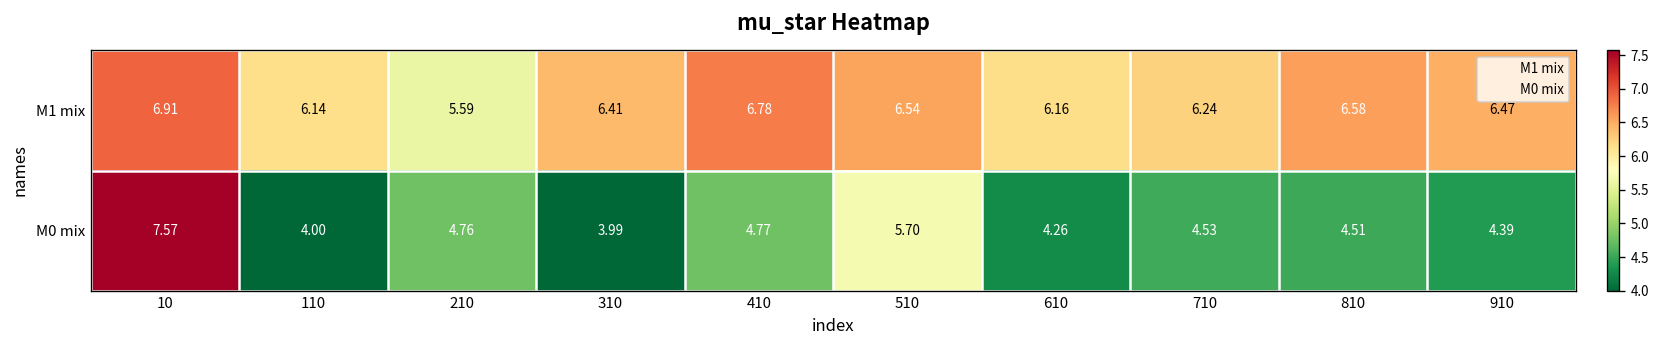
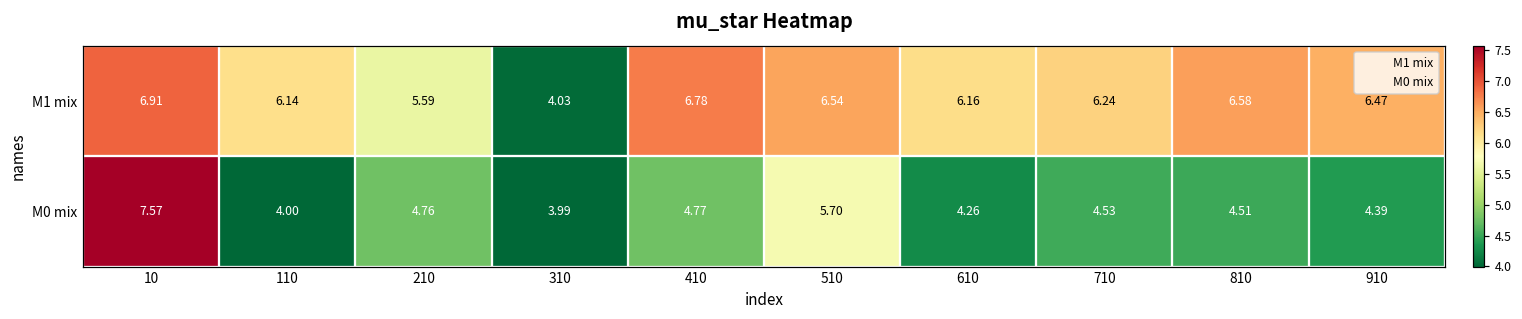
M1 mix, 310: 6.41 -> 4.03
